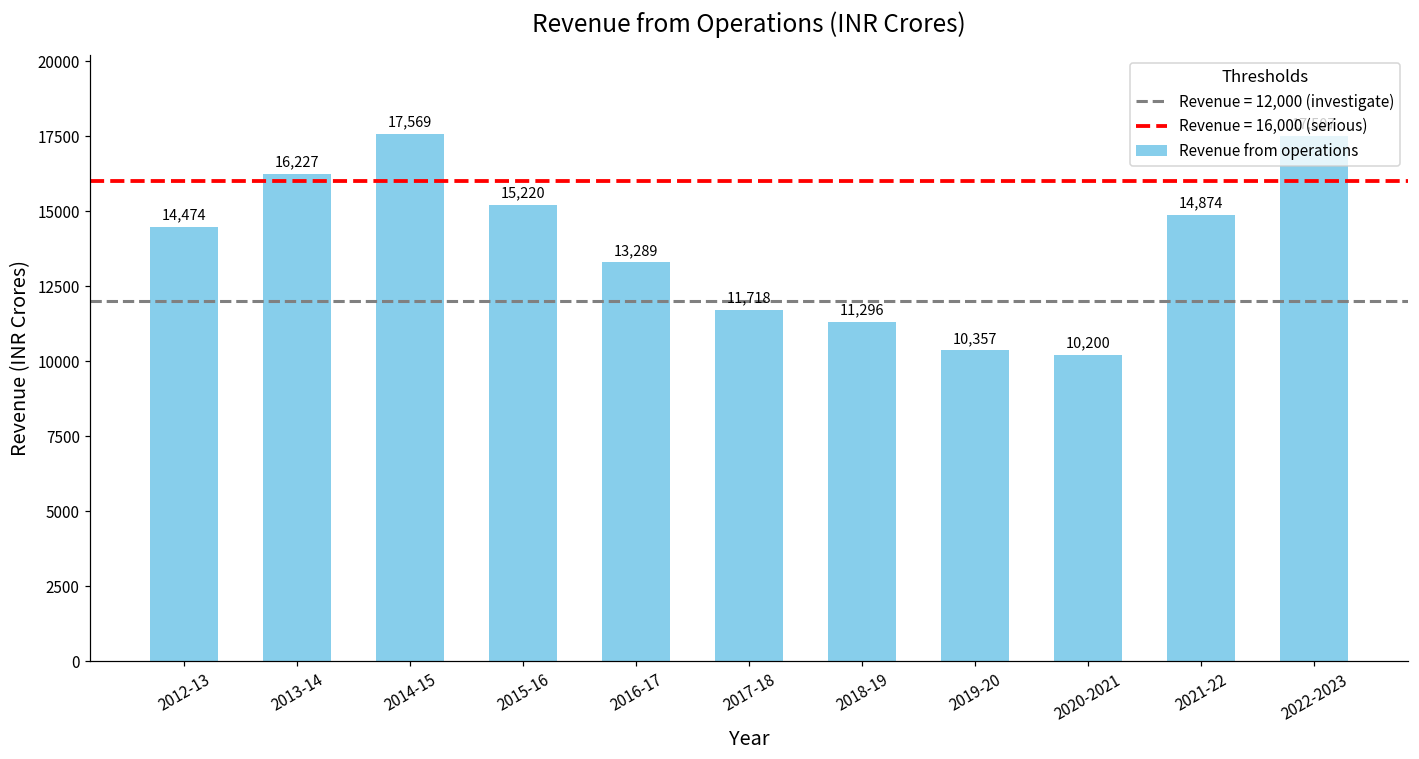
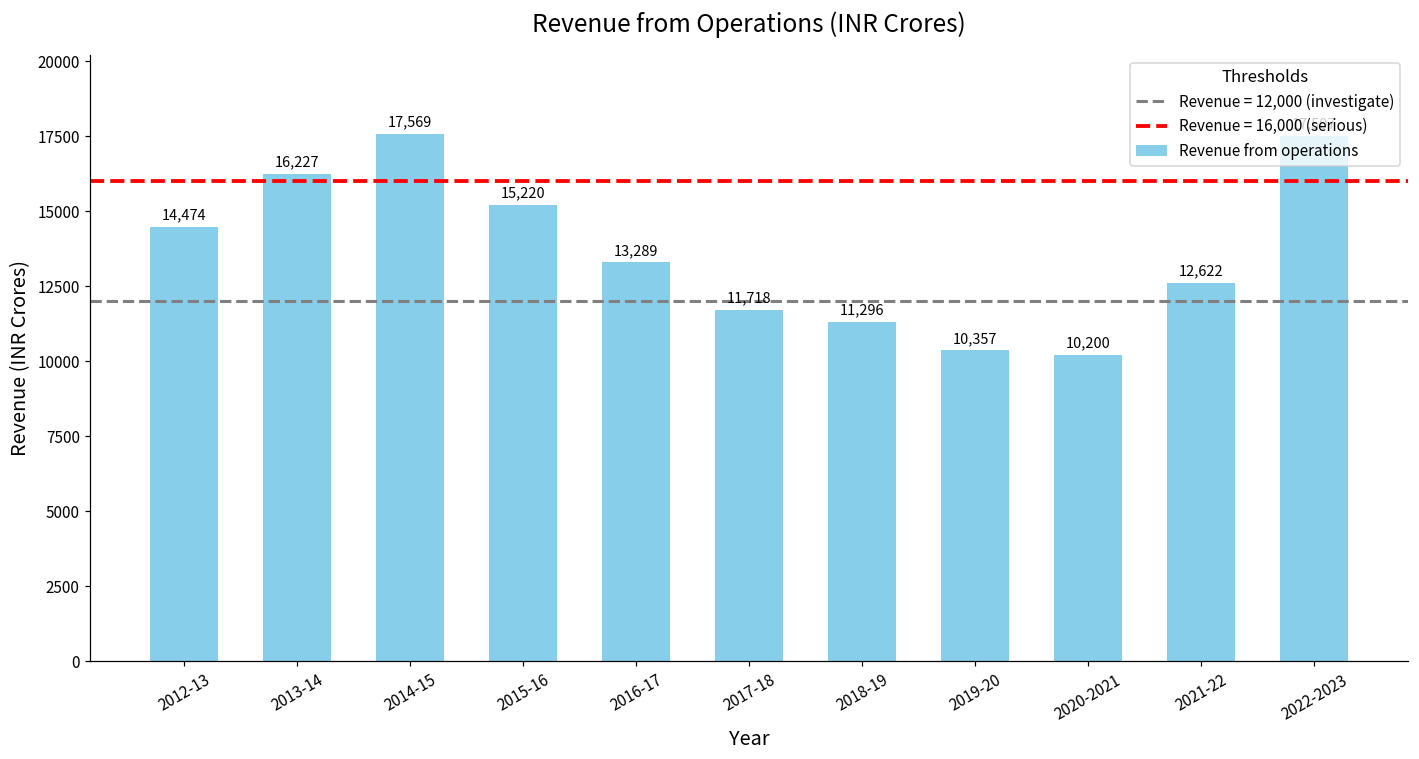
2021-22: 14,874 -> 12,622
